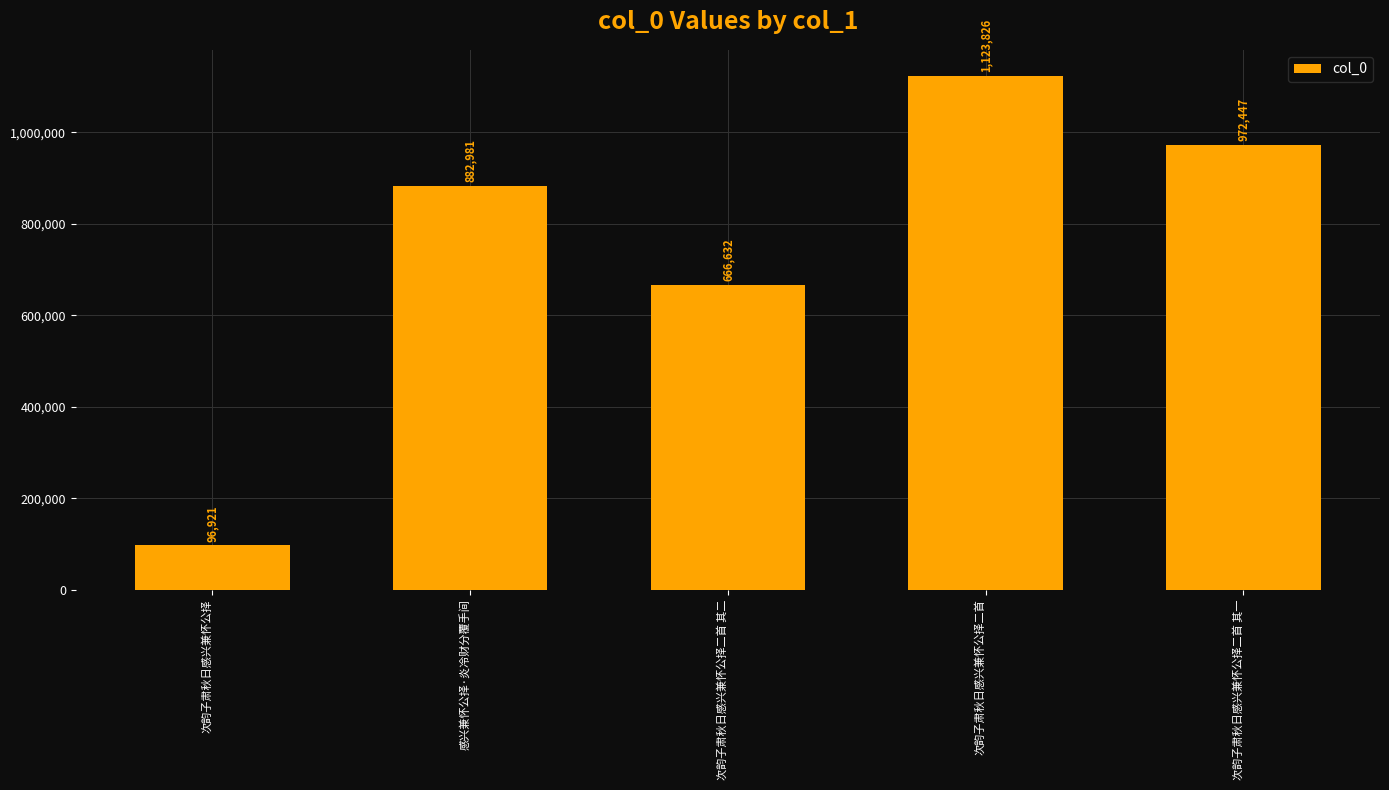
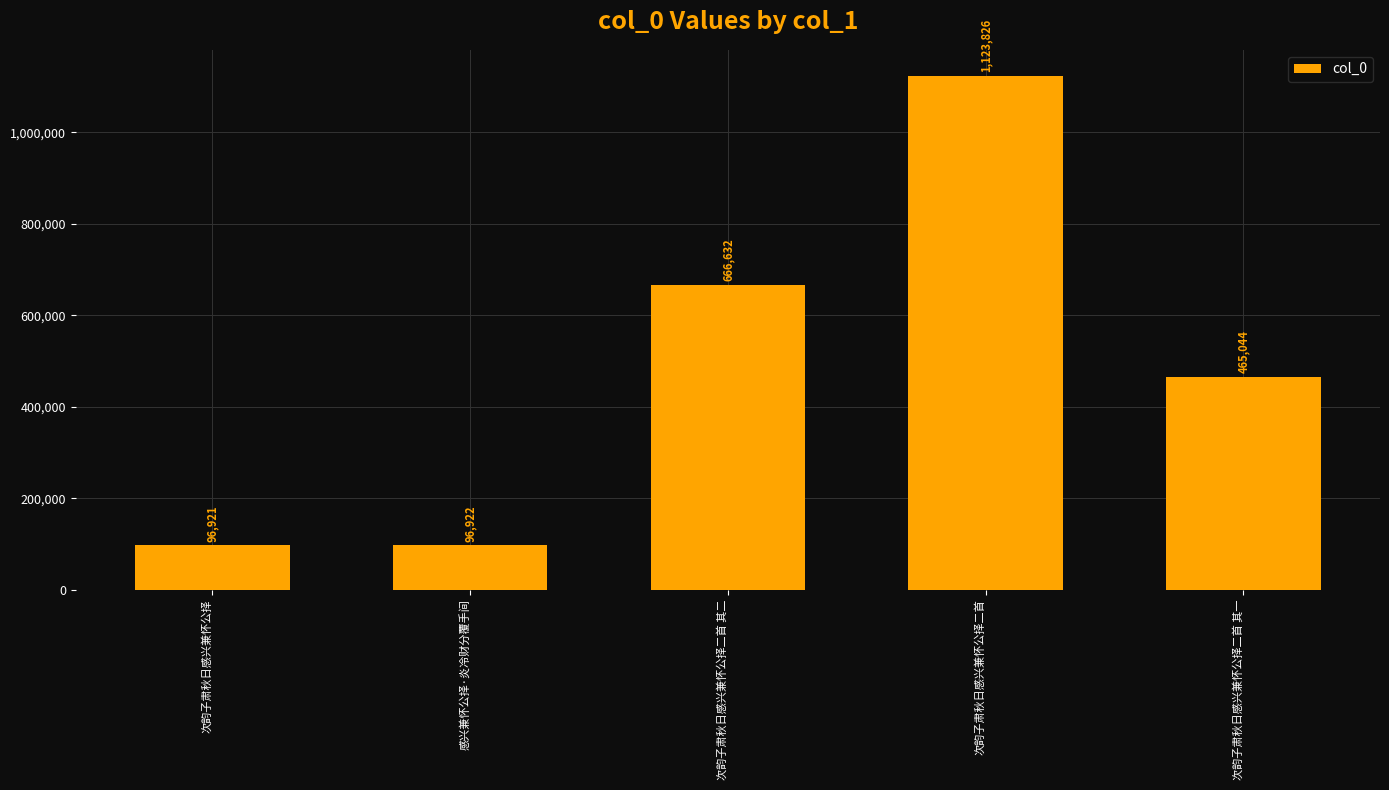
感兴兼怀公择·炎冷财分覆手间: 882,981 -> 96,922
次韵子肃秋日感兴兼怀公择二首 其一: 972,447 -> 465,044
